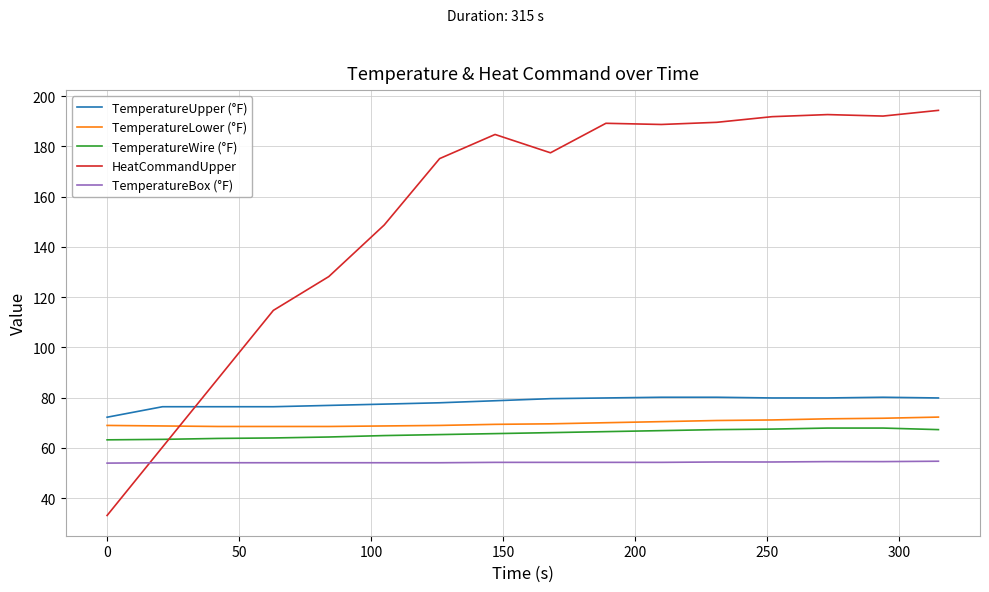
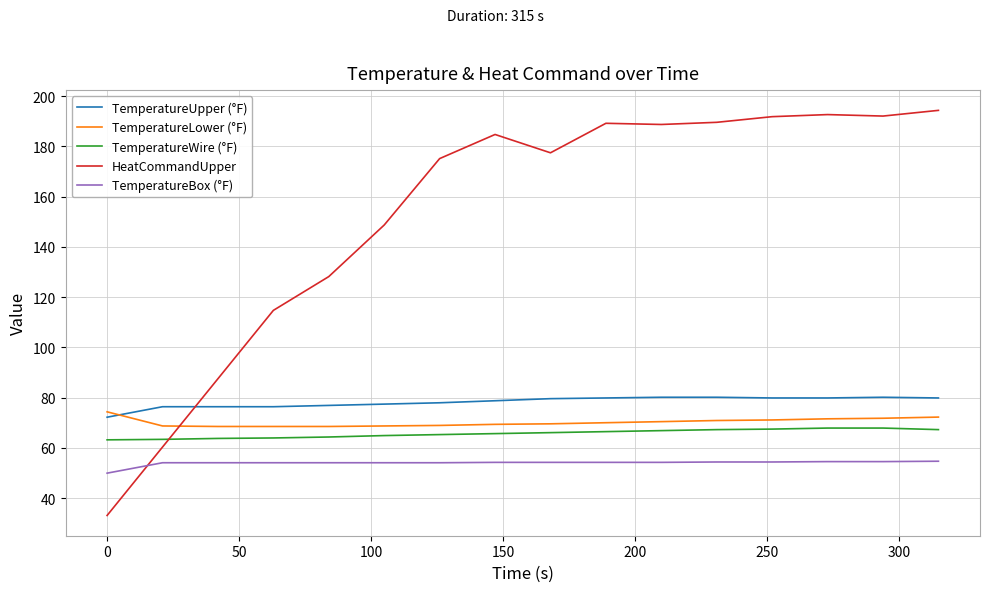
TemperatureLower (°F), 0: 69 -> 74
TemperatureBox (°F), 0: 54 -> 50
